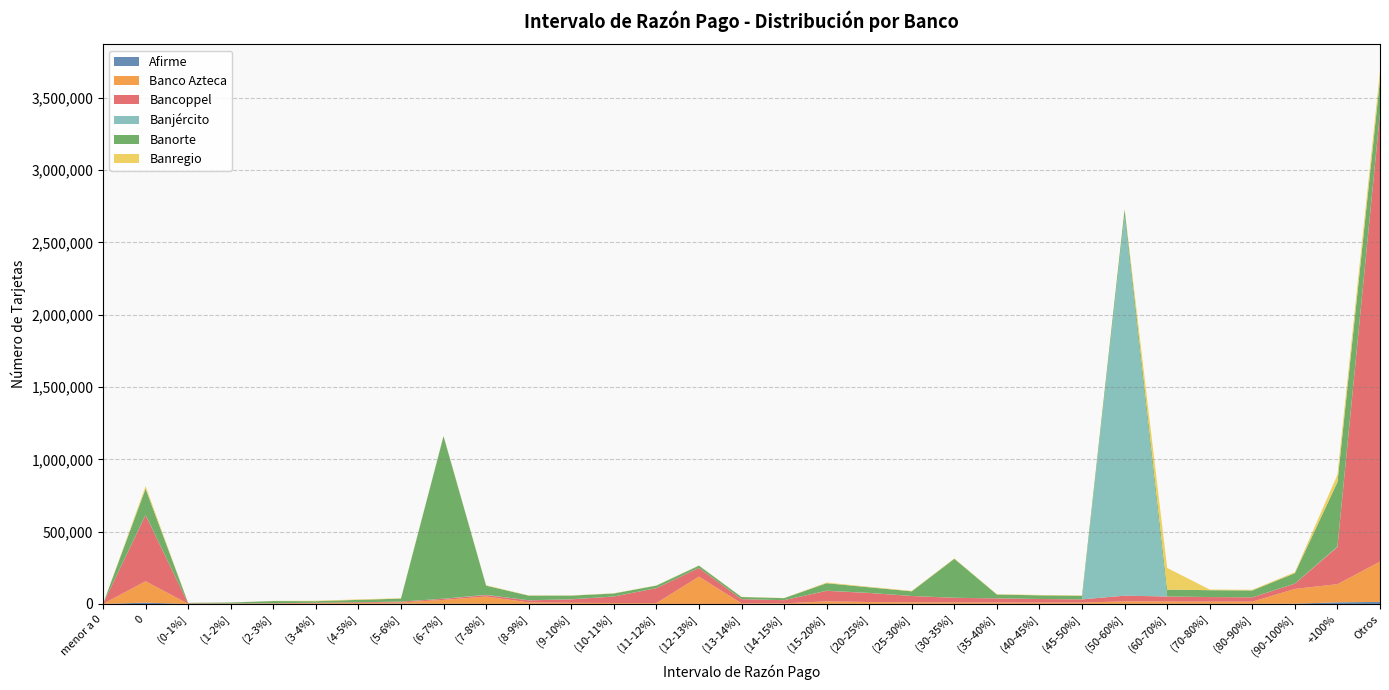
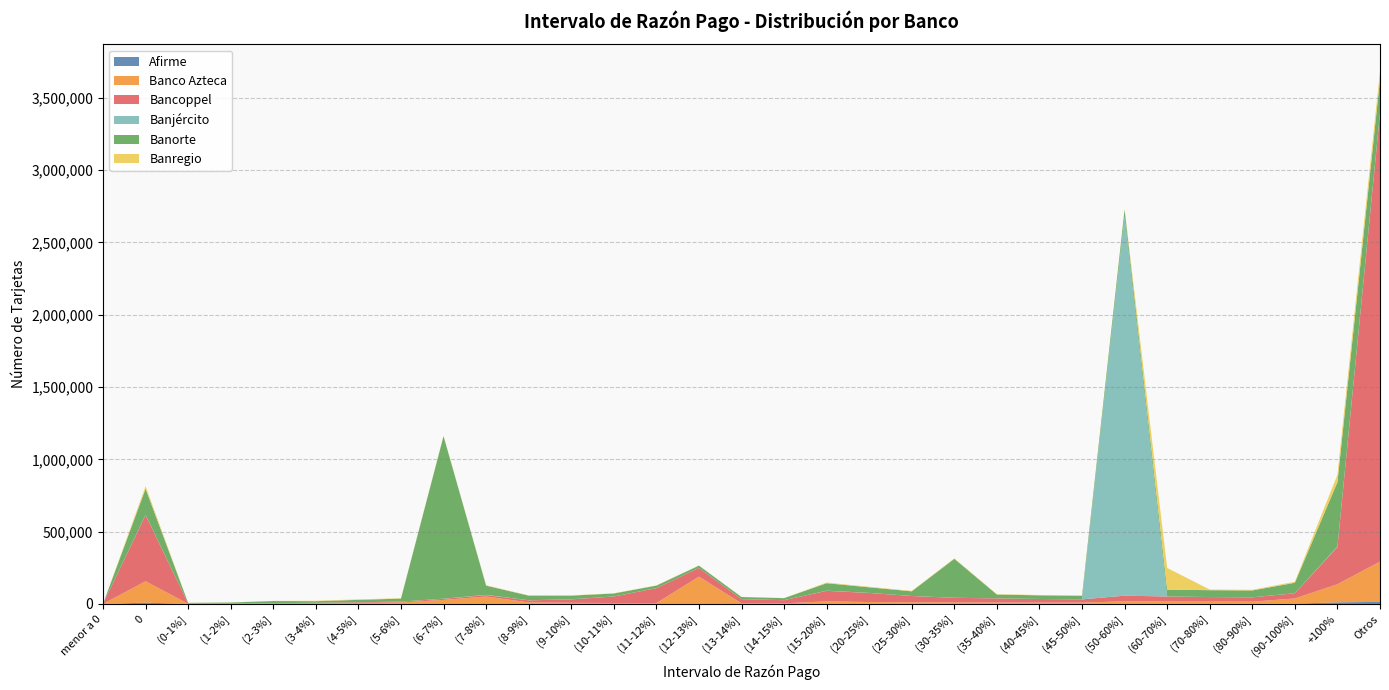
Banco Azteca, (90-100%]: 100,000 -> 40,000
